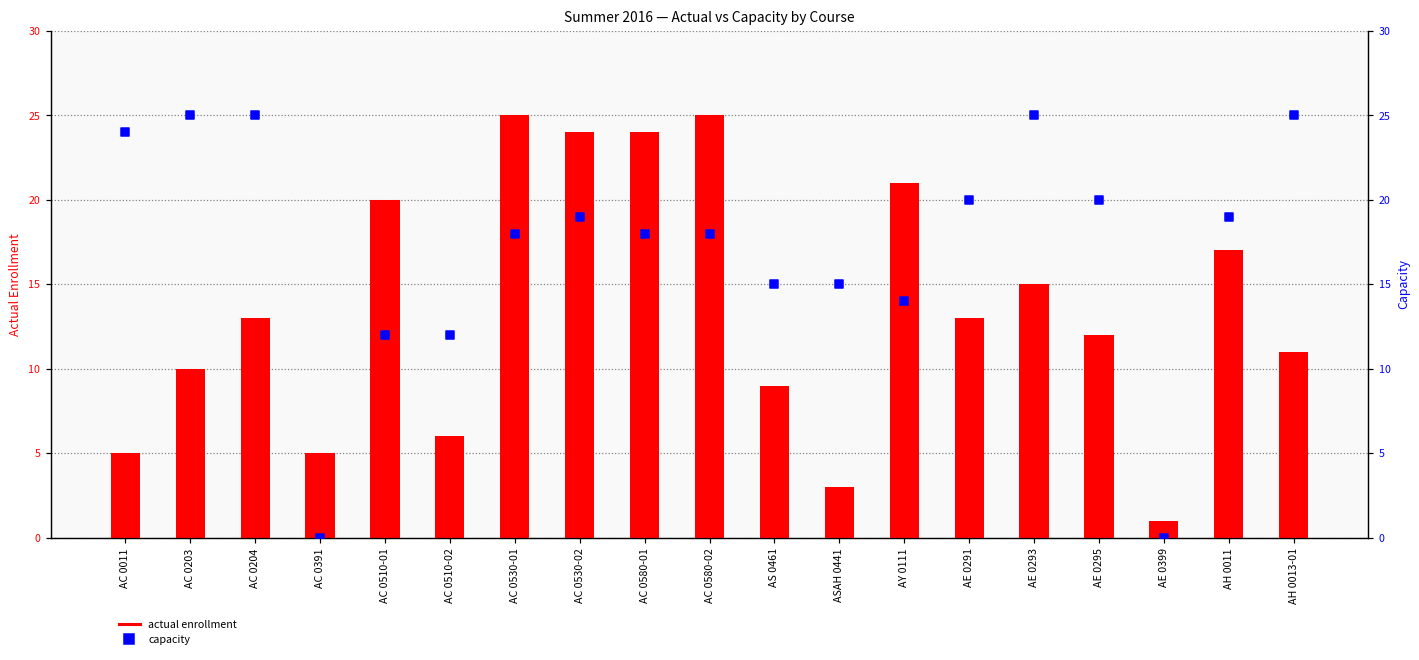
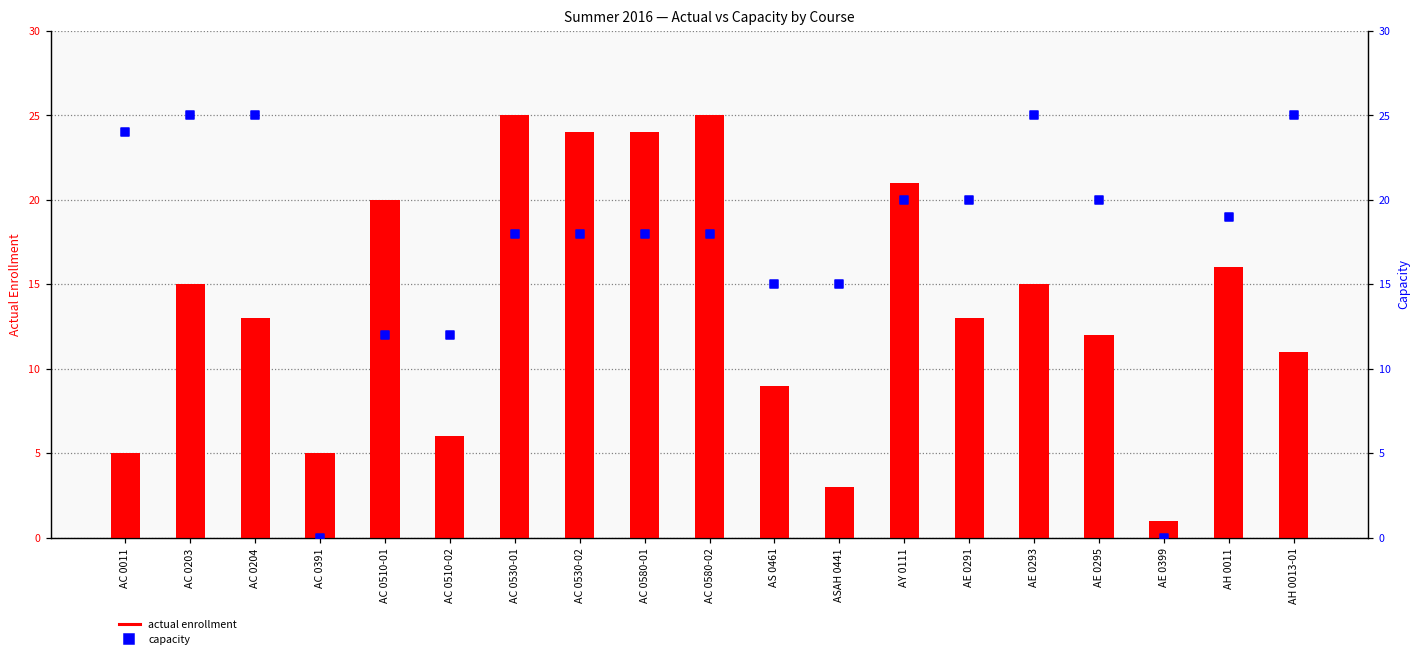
actual enrollment, AC 0203: 10 -> 15
actual enrollment, AH 0011: 17 -> 16
capacity, AC 0530-02: 19 -> 18
capacity, AY 0111: 14 -> 20
